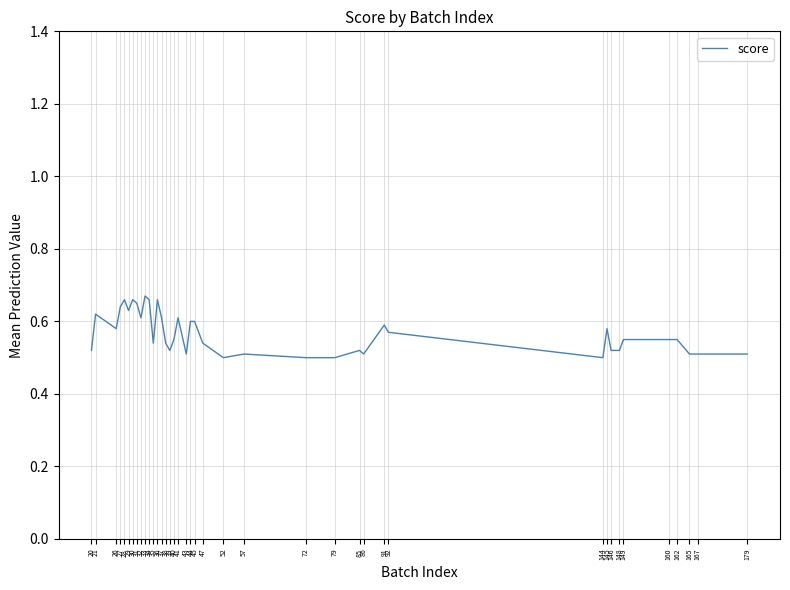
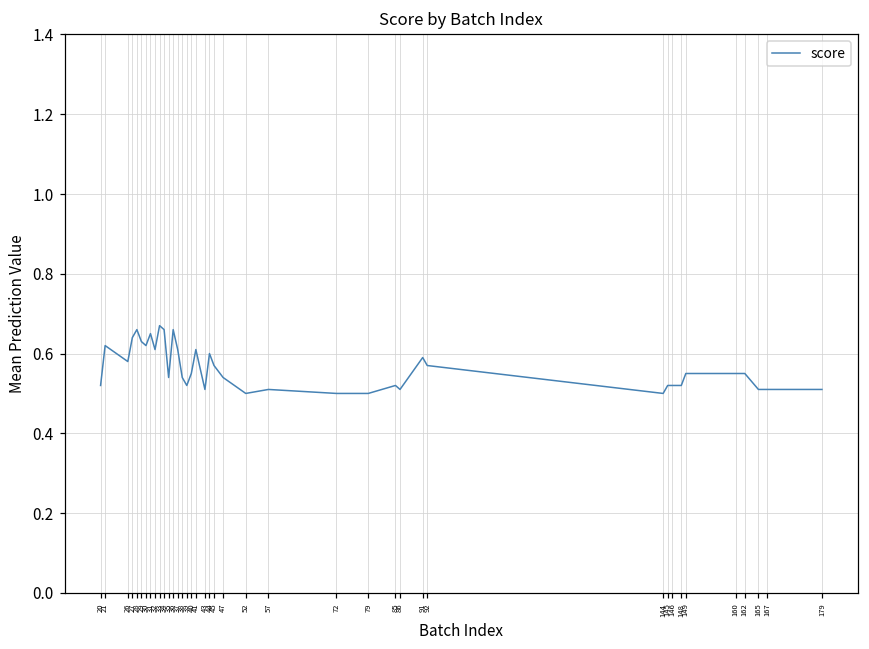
30: 0.66 -> 0.62
45: 0.60 -> 0.57
145: 0.58 -> 0.52
